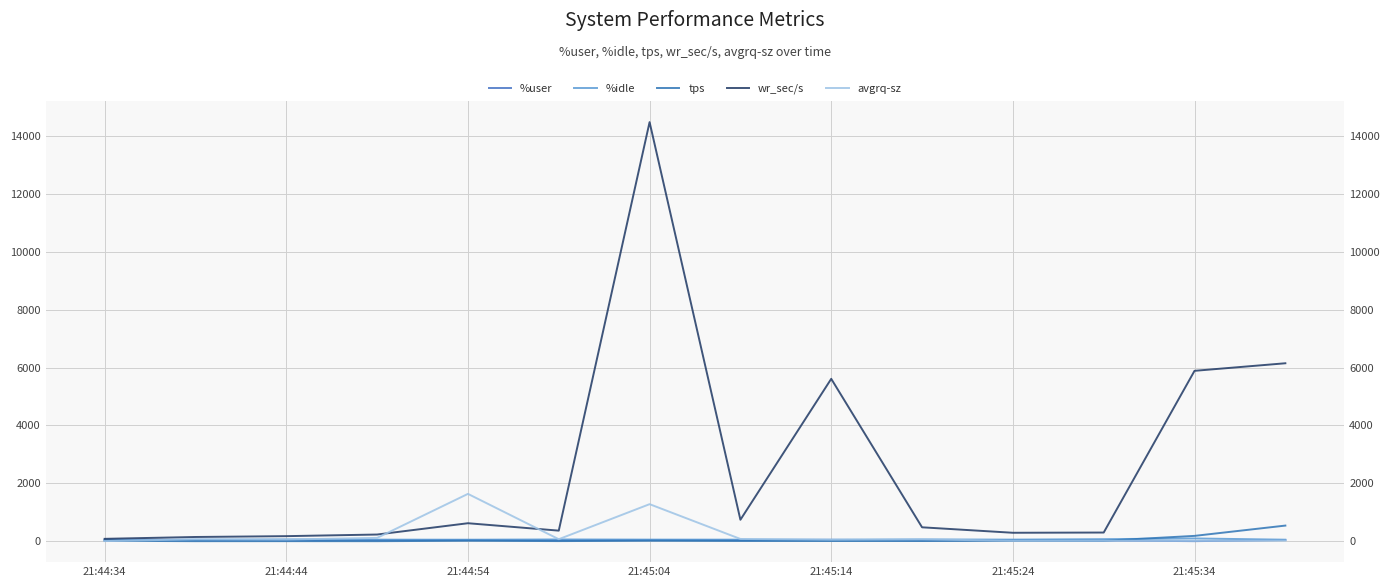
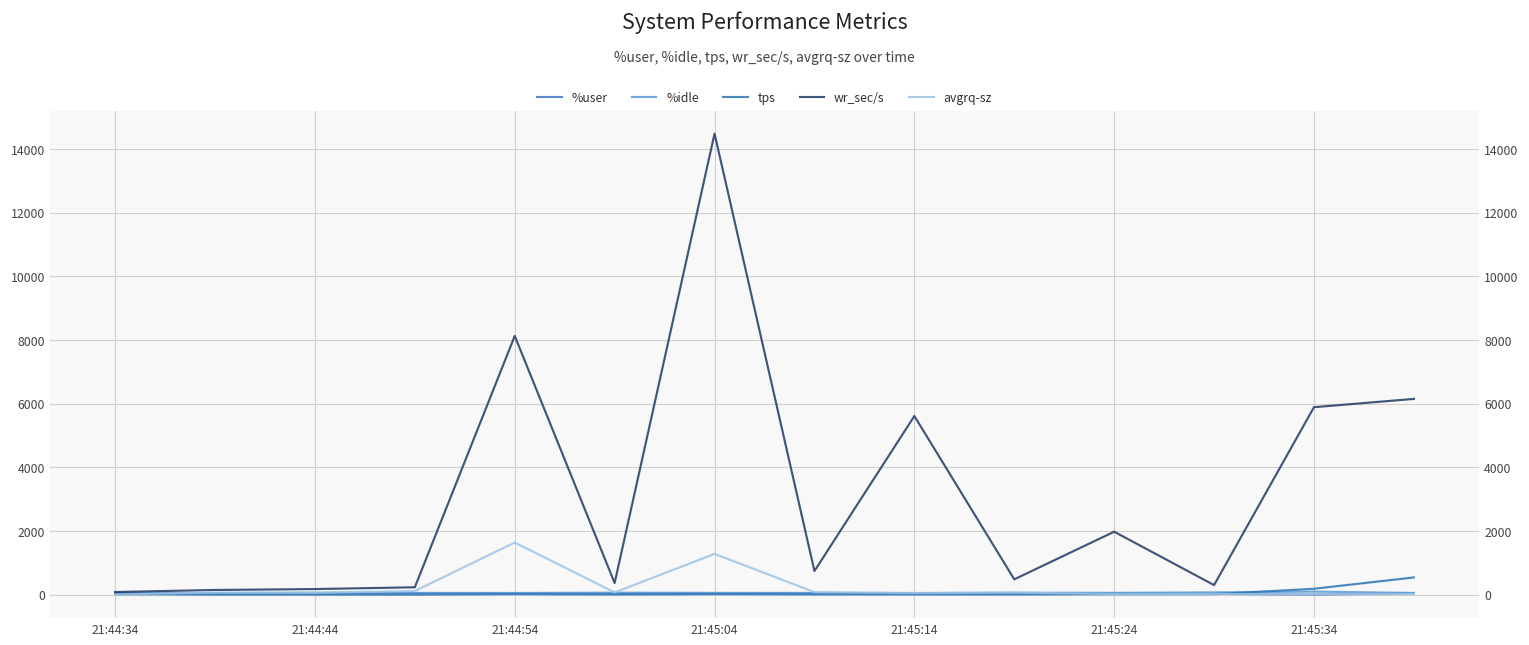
wr_sec/s, 21:44:54: 600 -> 8100
wr_sec/s, 21:45:24: 300 -> 2000
